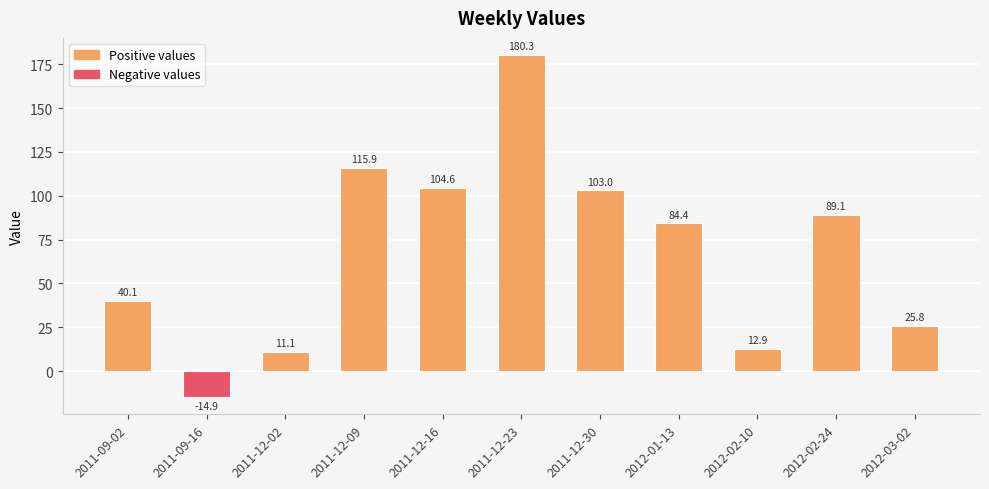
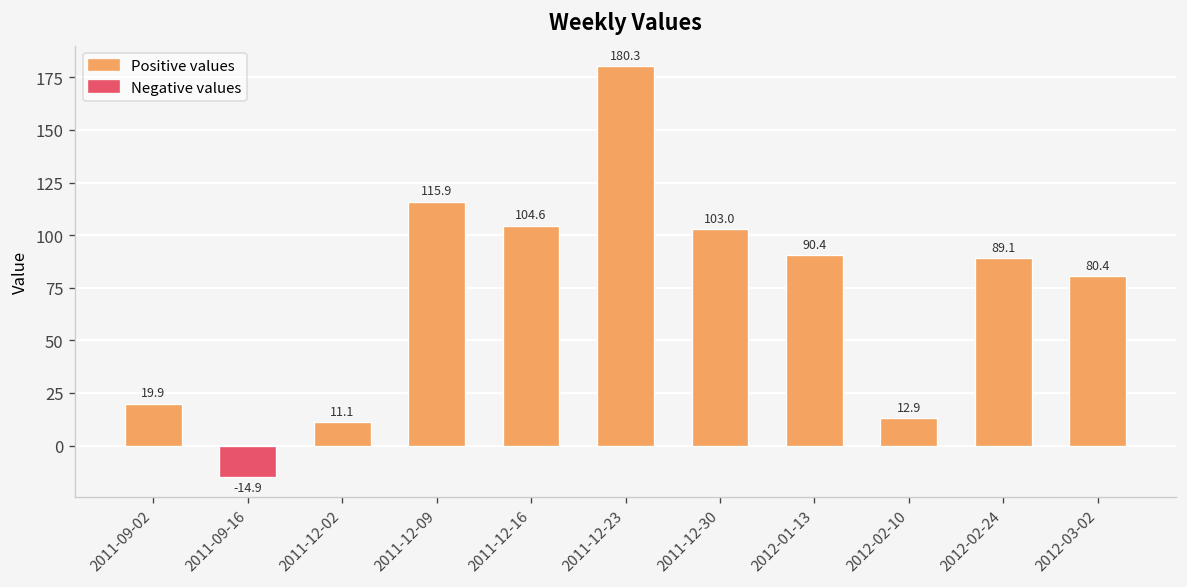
2011-09-02: 40.1 -> 19.9
2012-01-13: 84.4 -> 90.4
2012-03-02: 25.8 -> 80.4
